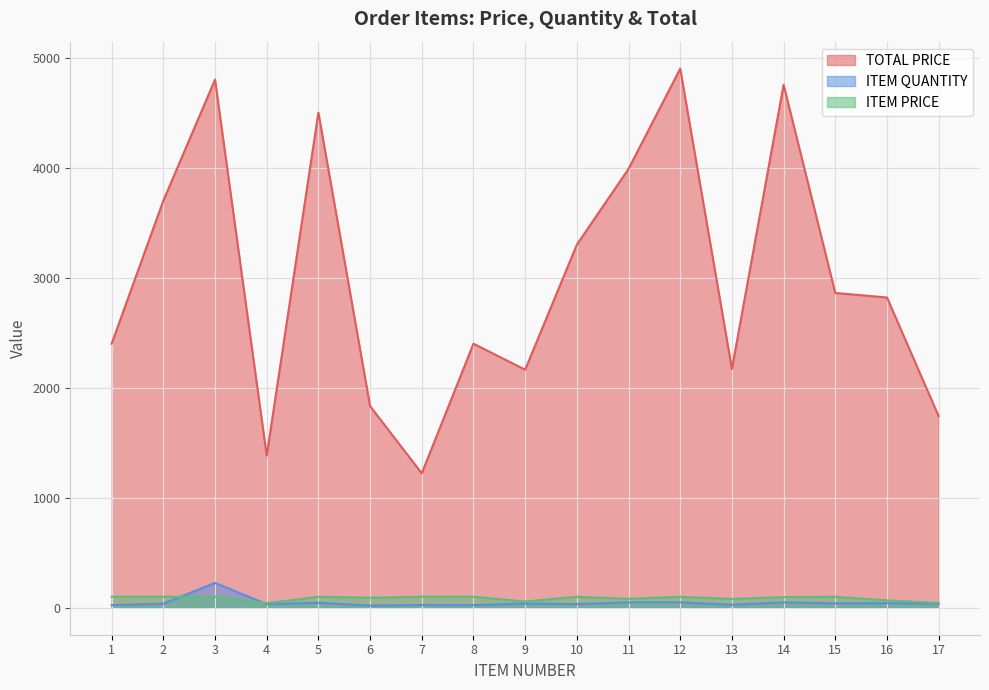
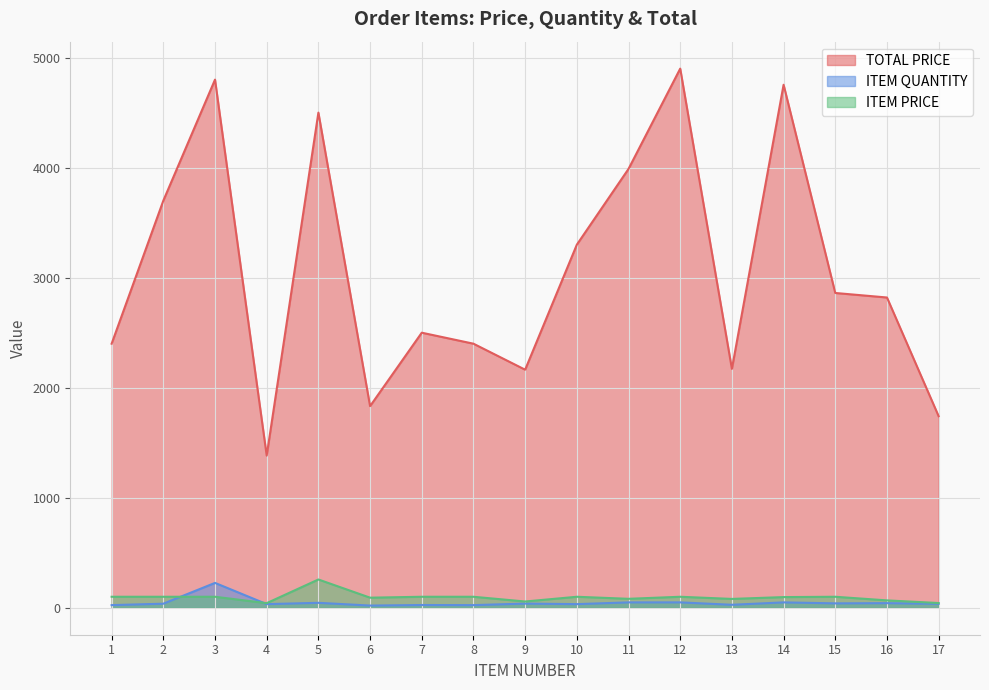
ITEM PRICE, 5: 100 -> 260
TOTAL PRICE, 7: 1220 -> 2500
